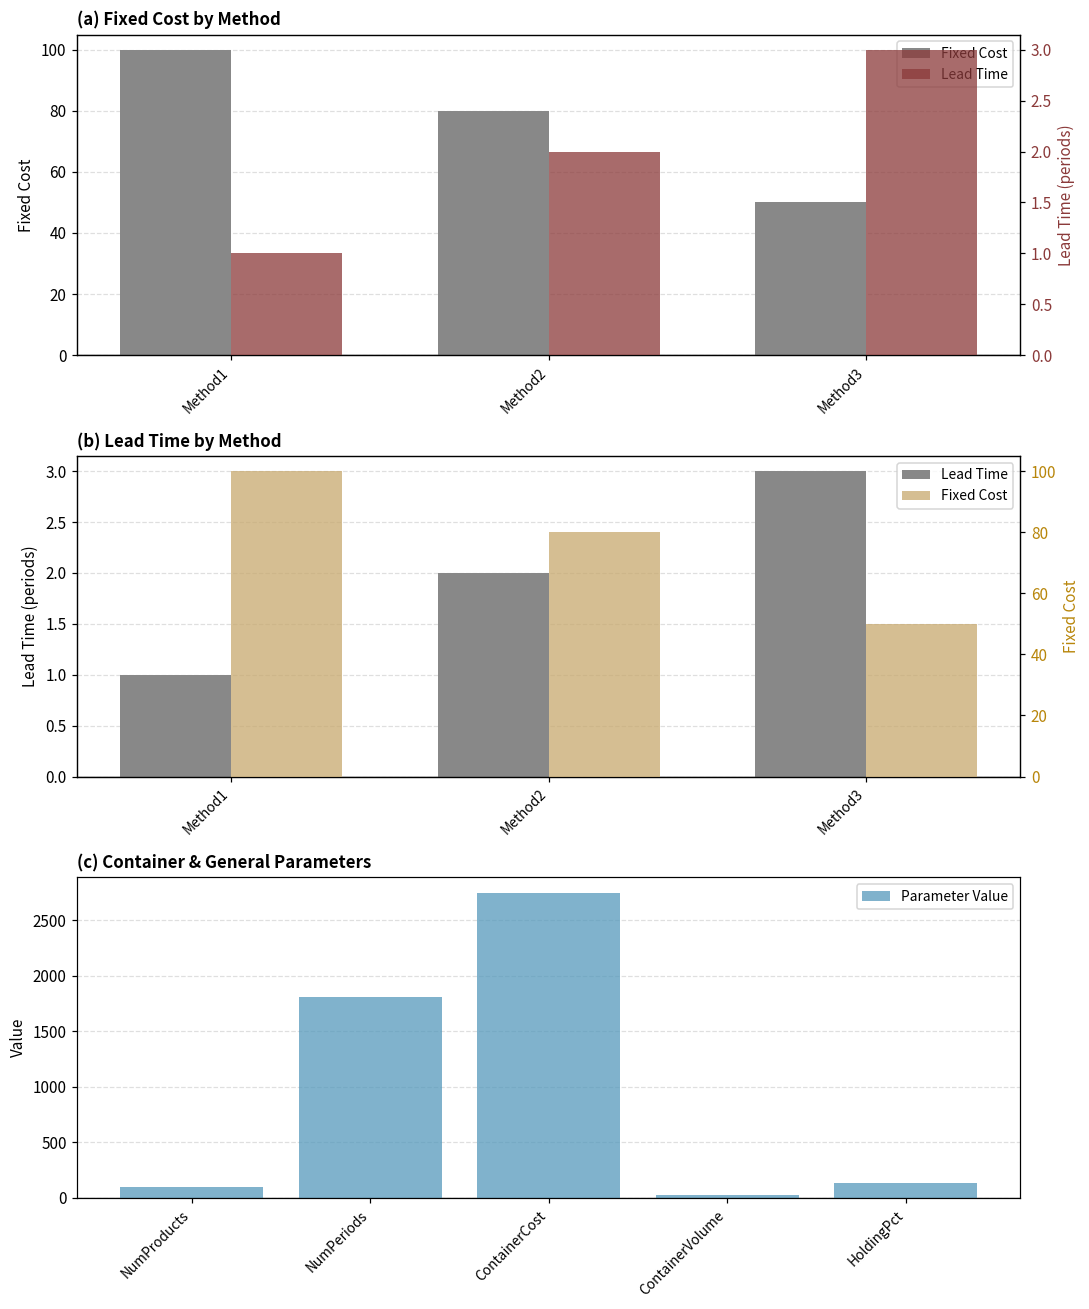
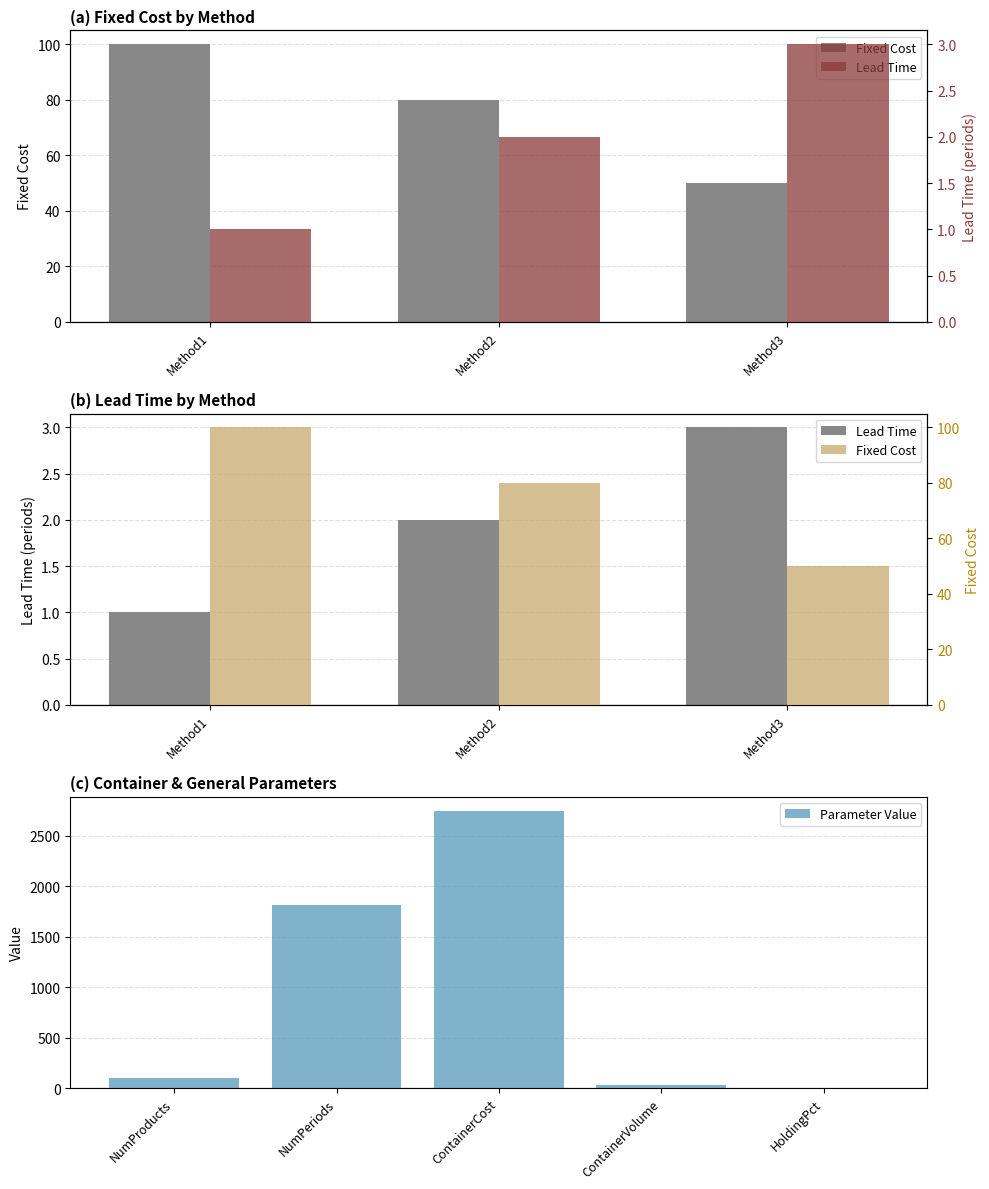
(c) Container & General Parameters, HoldingPct: 140 -> 0
